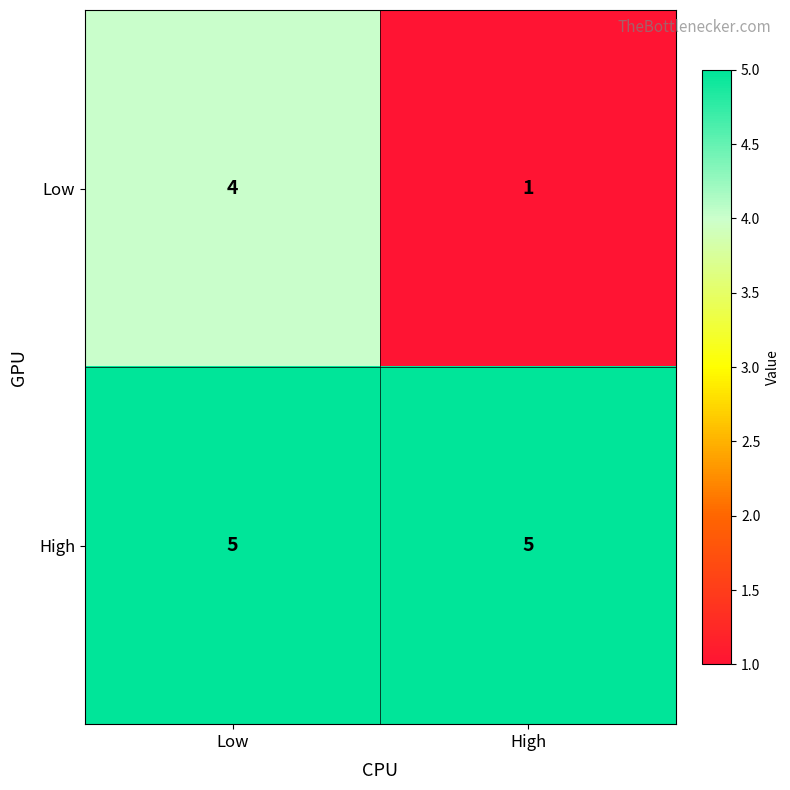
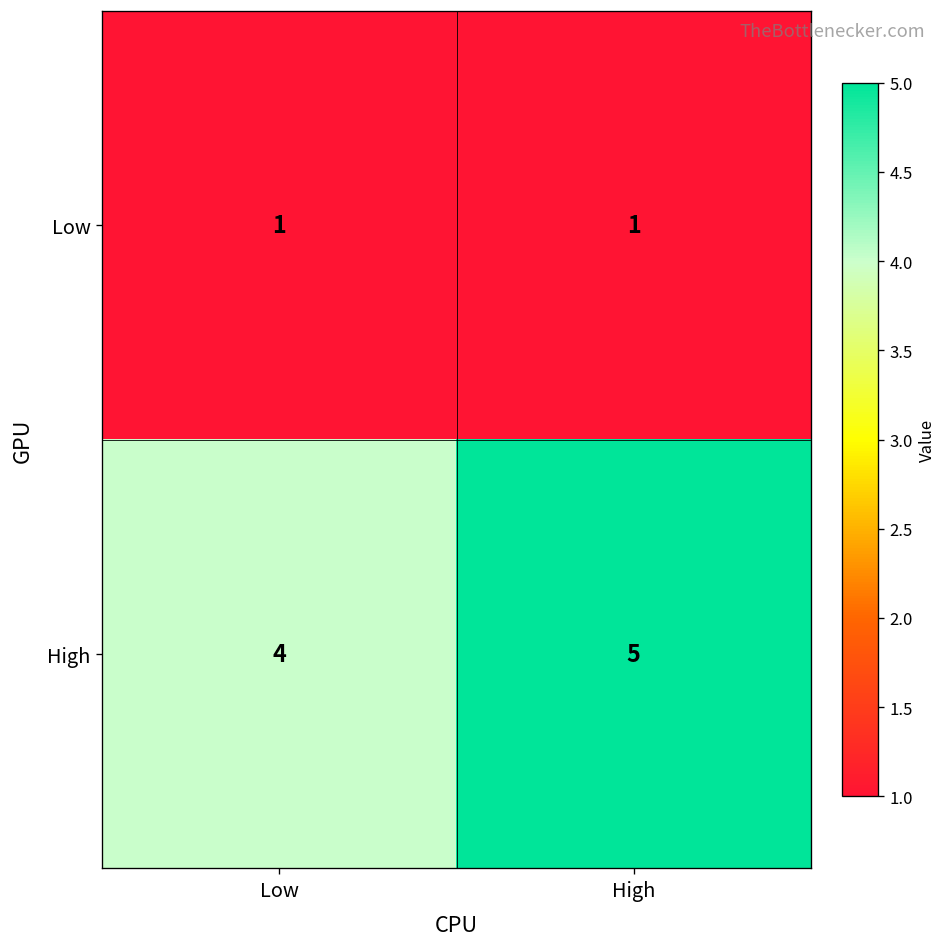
Low, Low: 4 -> 1
High, Low: 5 -> 4
